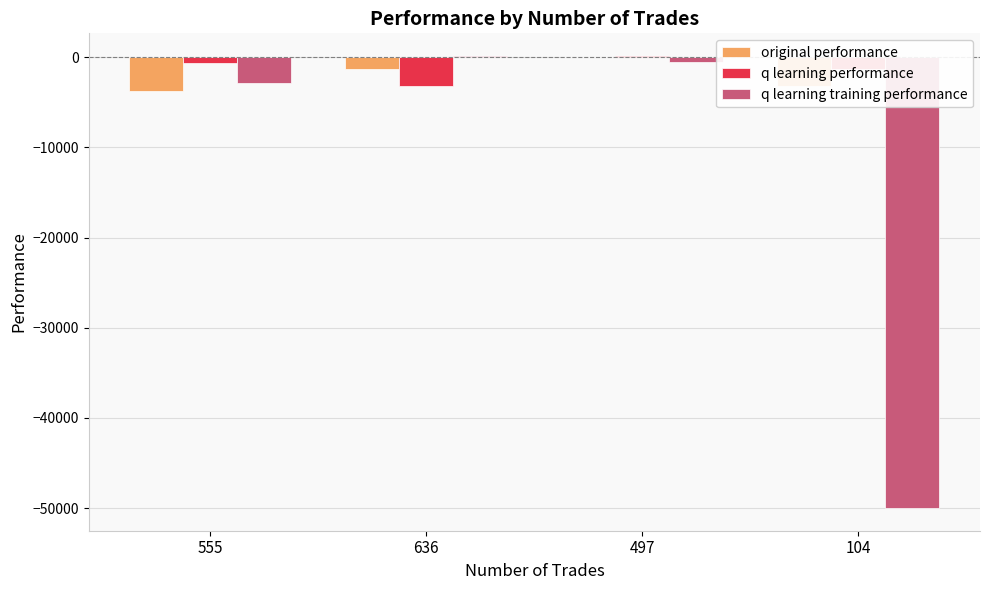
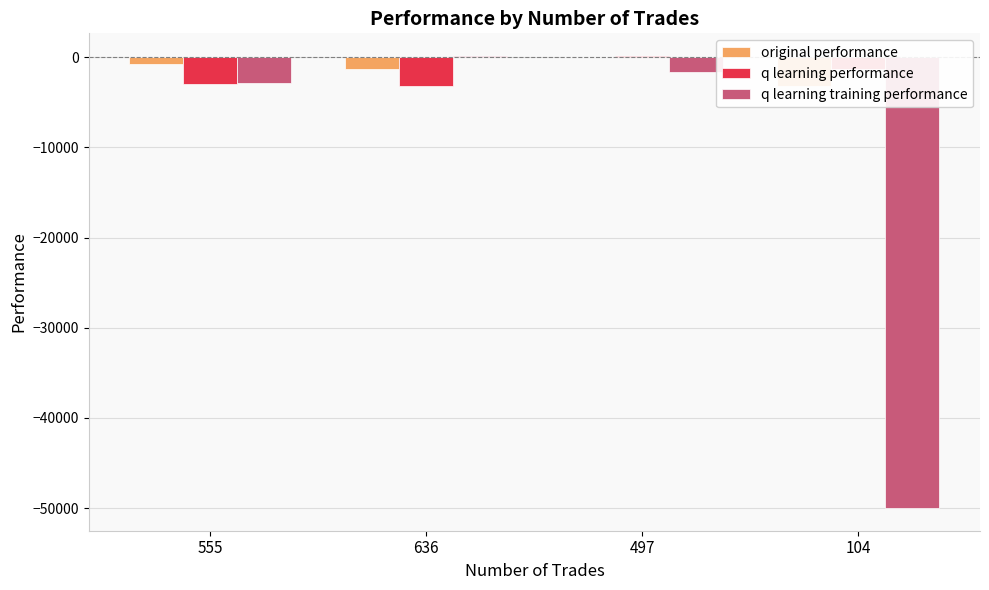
original performance, 555: -4000 -> -1000
q learning performance, 555: -1000 -> -3000
q learning training performance, 497: 0 -> -2000
